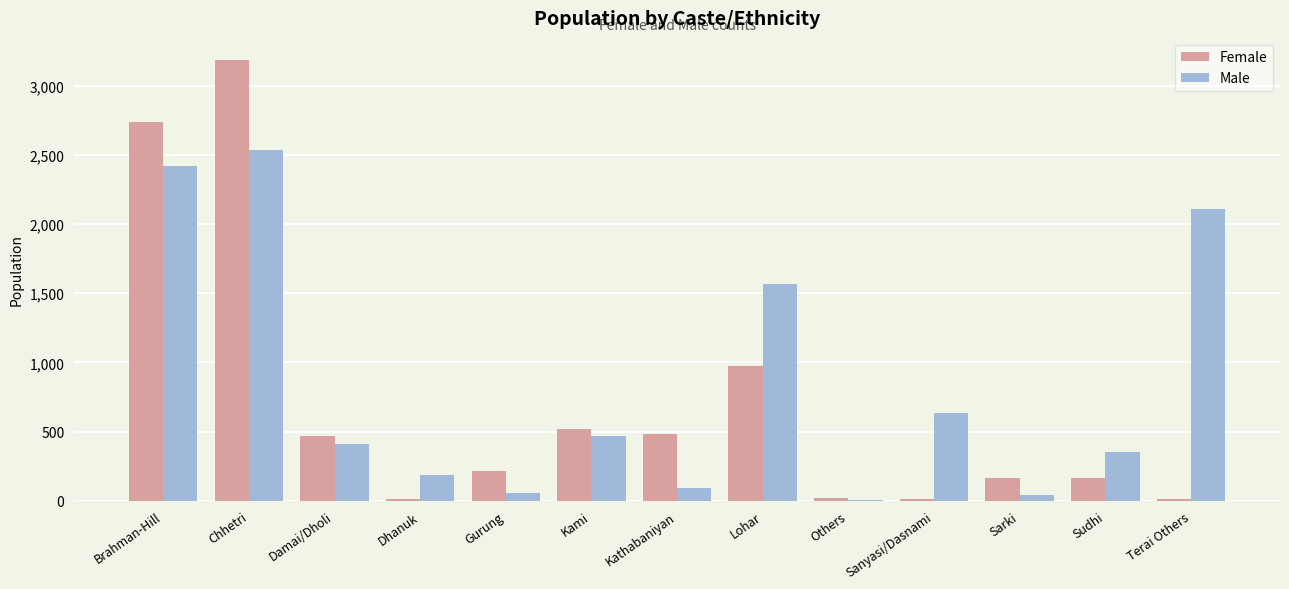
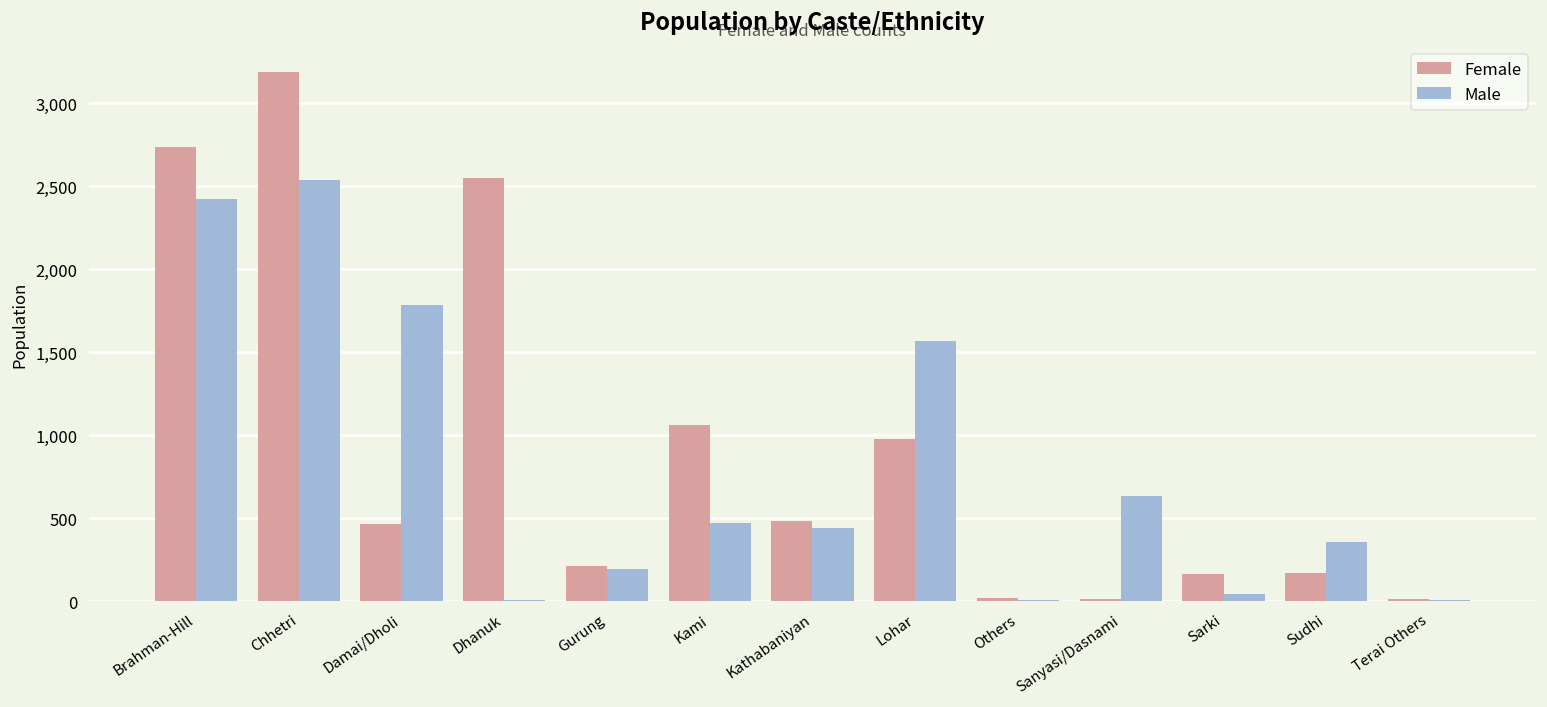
Male, Damai/Dholi: 410 -> 1,790
Female, Dhanuk: 10 -> 2,550
Male, Dhanuk: 180 -> 10
Male, Gurung: 50 -> 190
Female, Kami: 520 -> 1,060
Male, Kathabaniyan: 90 -> 440
Male, Terai Others: 2,110 -> 10
